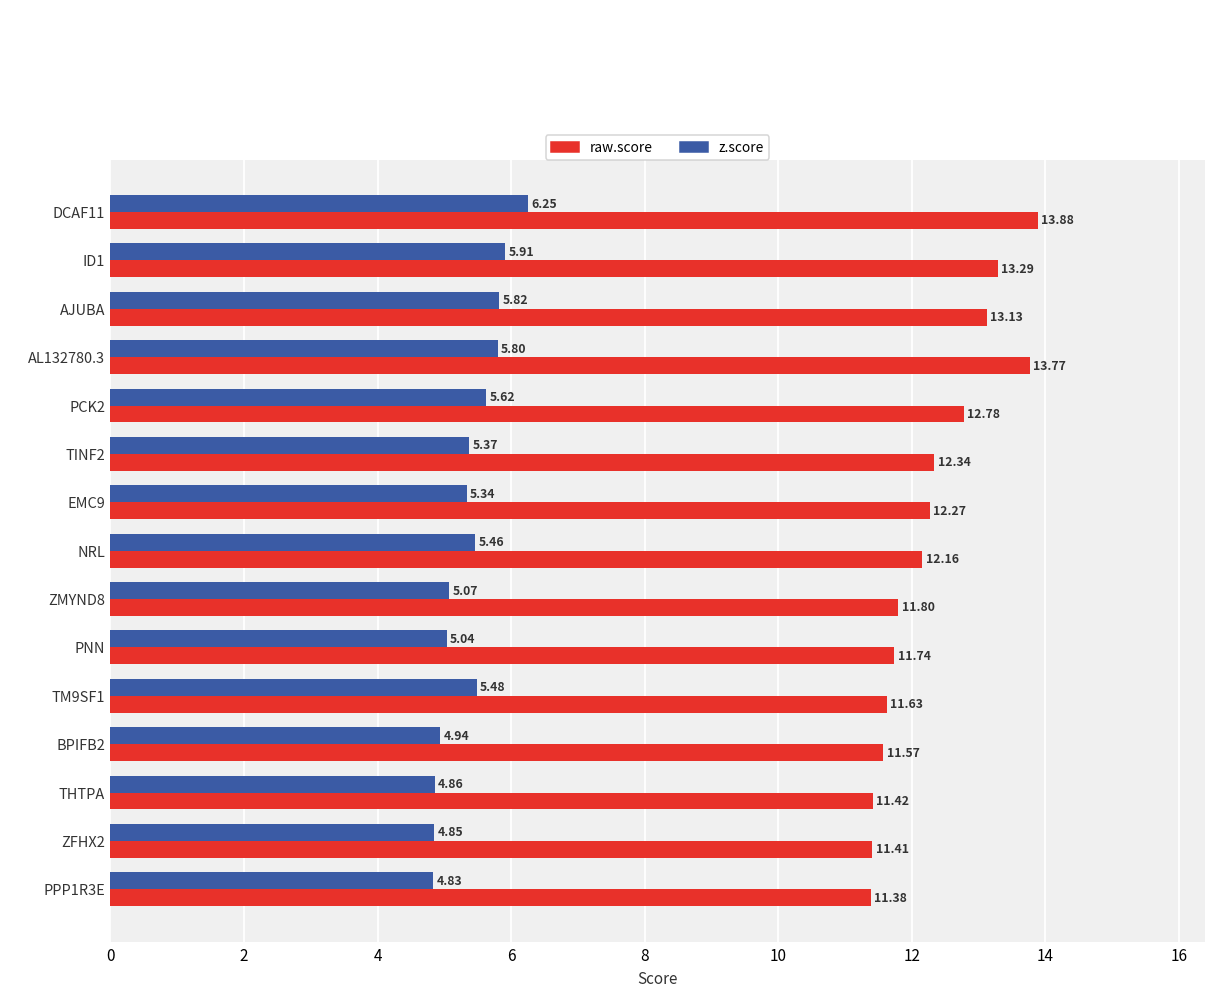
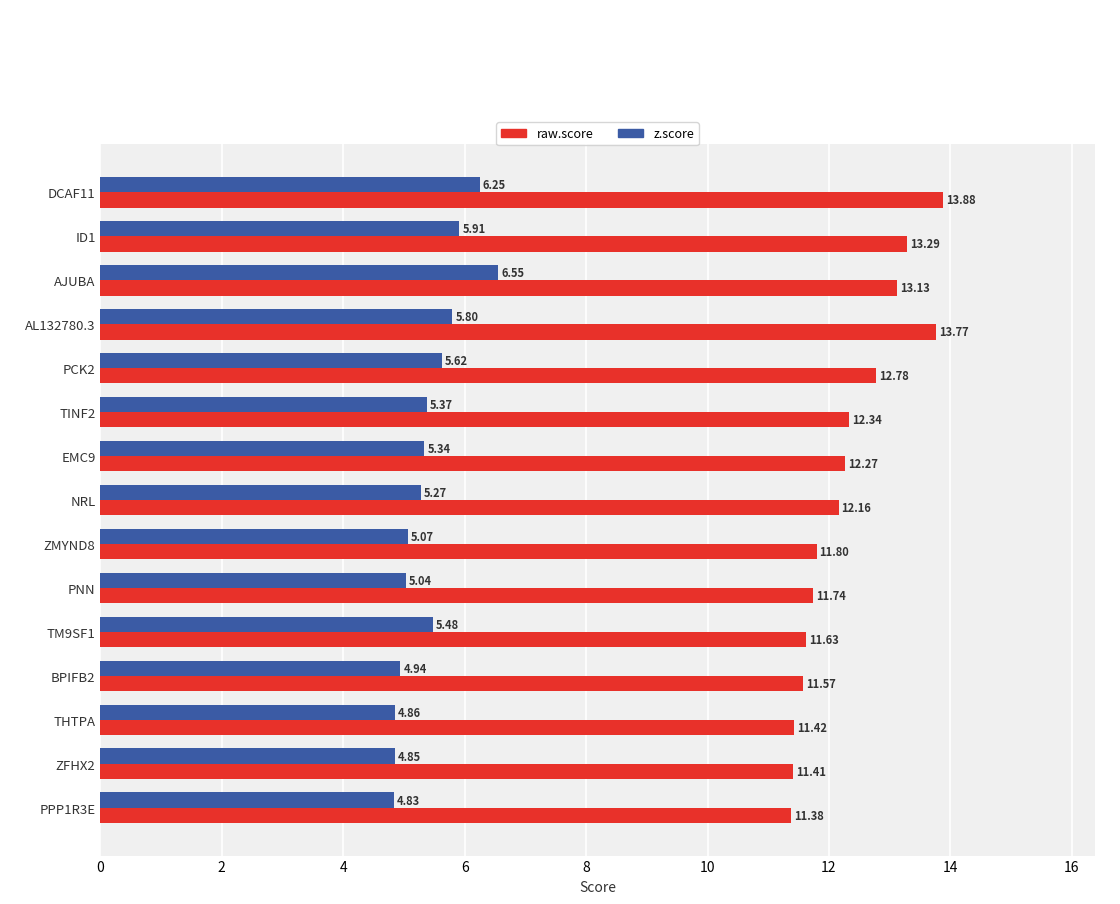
z.score, AJUBA: 5.82 -> 6.55
z.score, NRL: 5.46 -> 5.27
